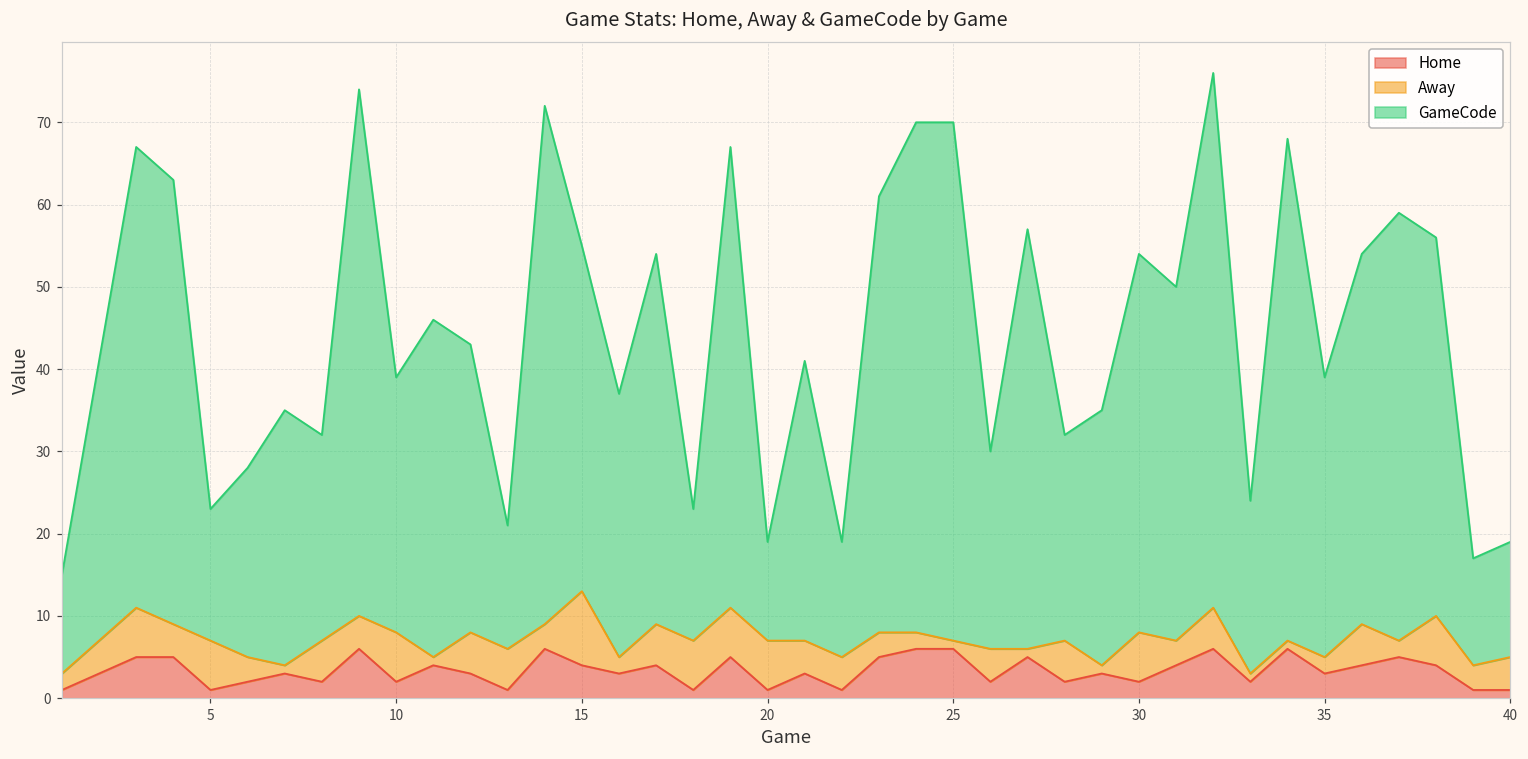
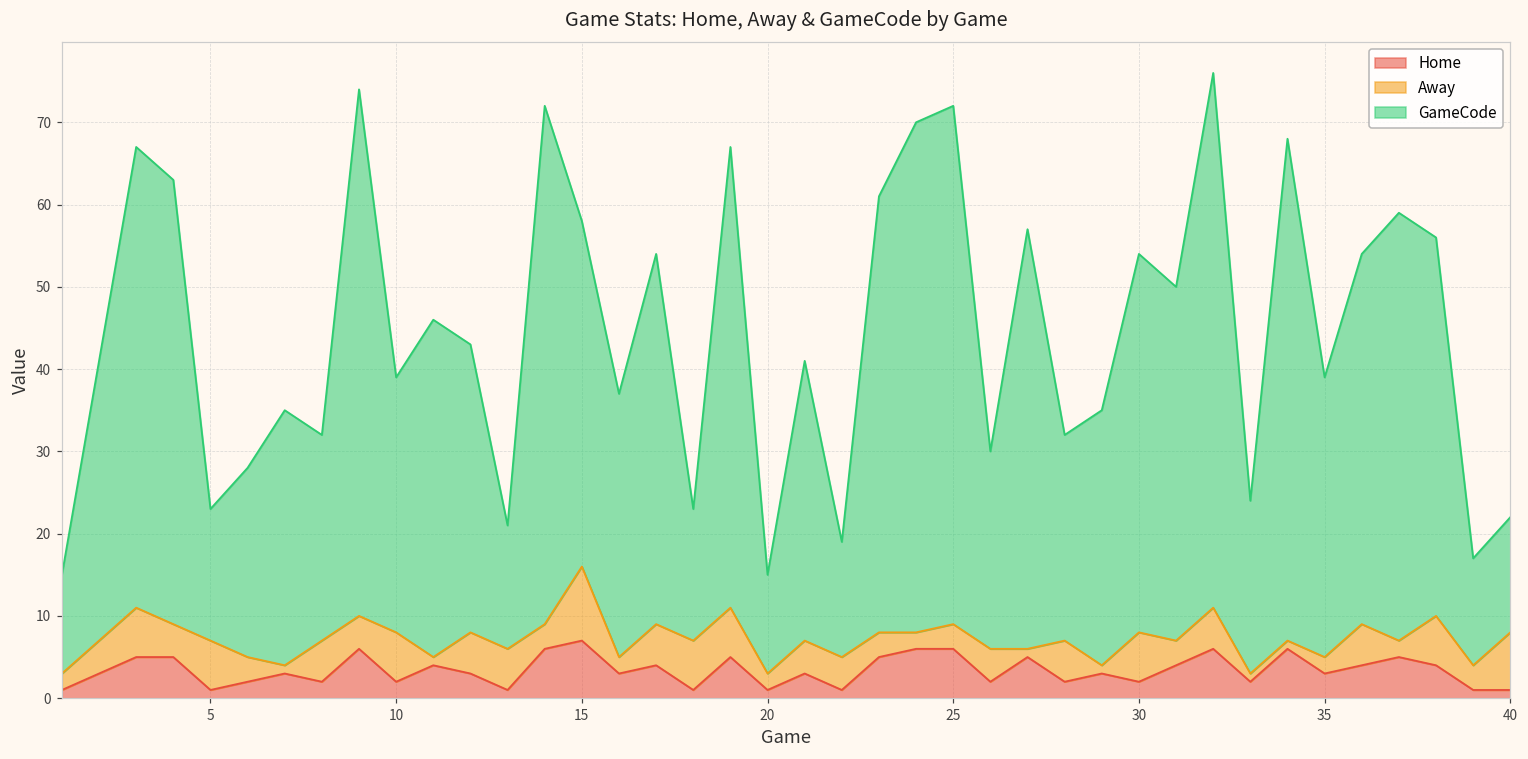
Home, 15: 4 -> 7
Away, 20: 6 -> 2
Away, 25: 1 -> 3
Away, 40: 4 -> 7
